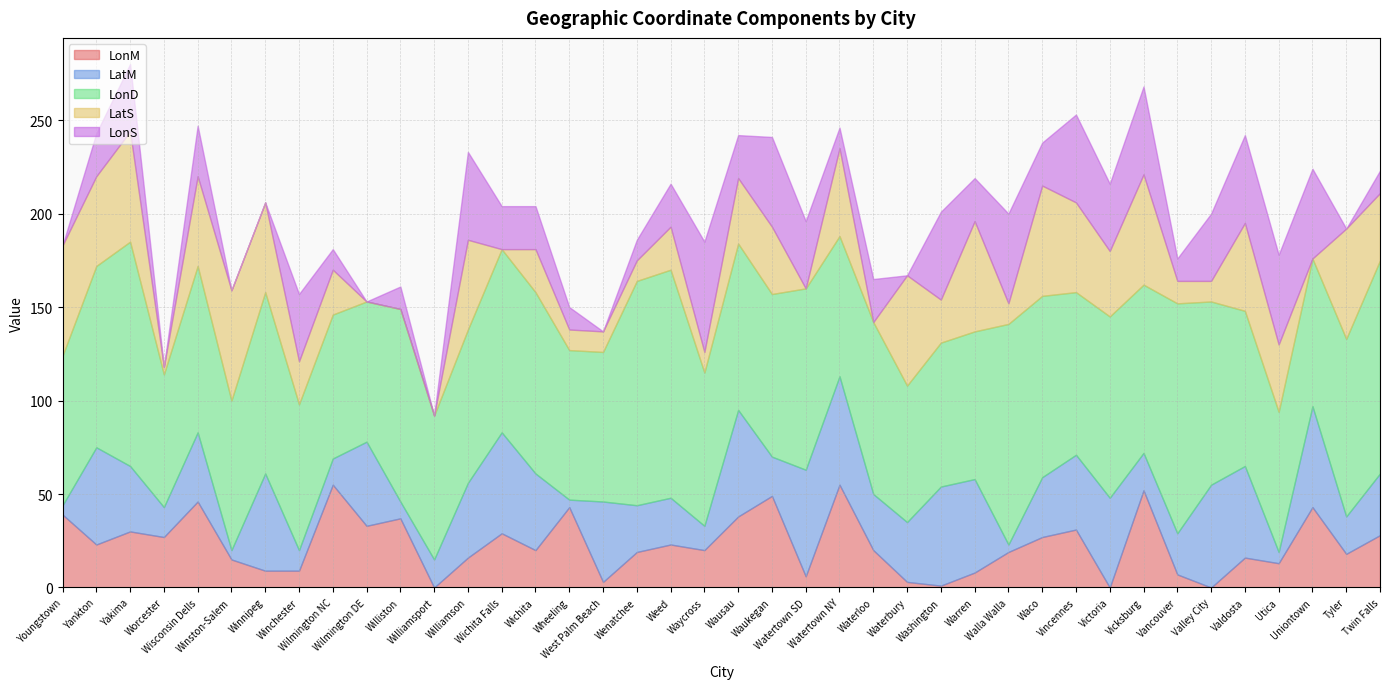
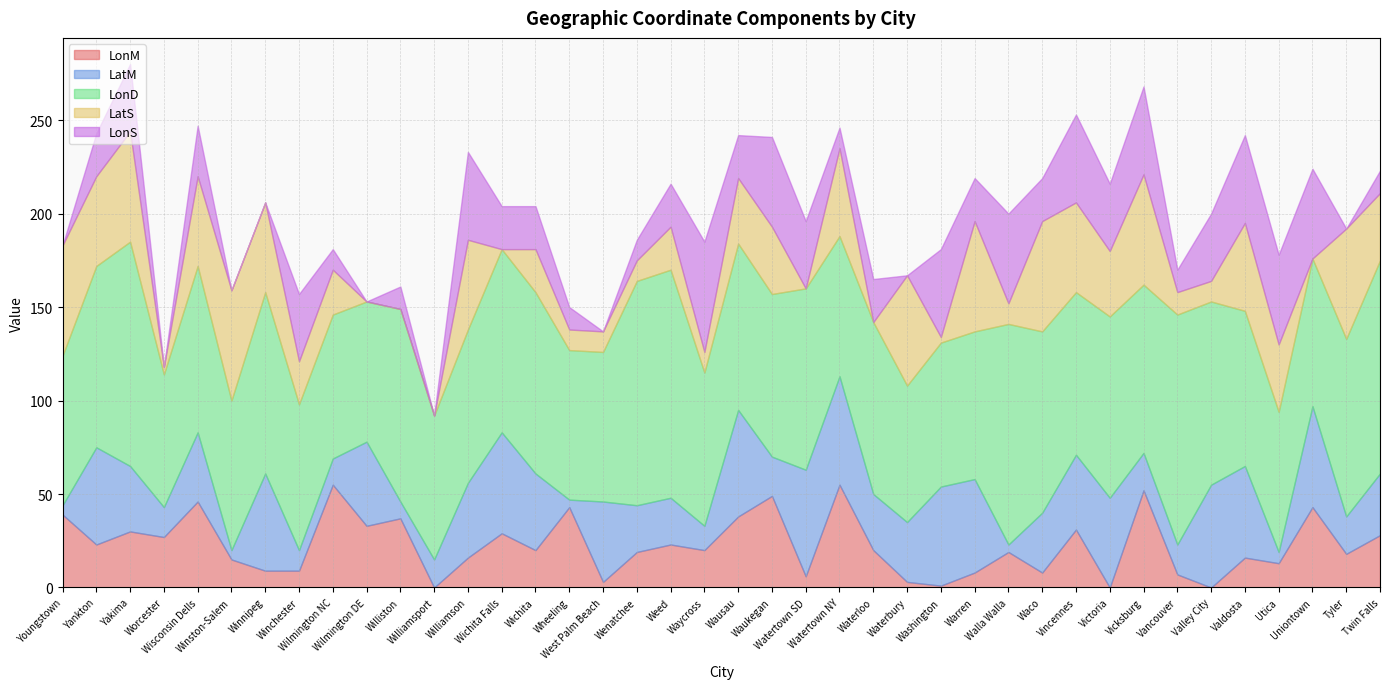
LatS, Washington: 23 -> 3
LonM, Waco: 27 -> 8
LatM, Vancouver: 22 -> 16
